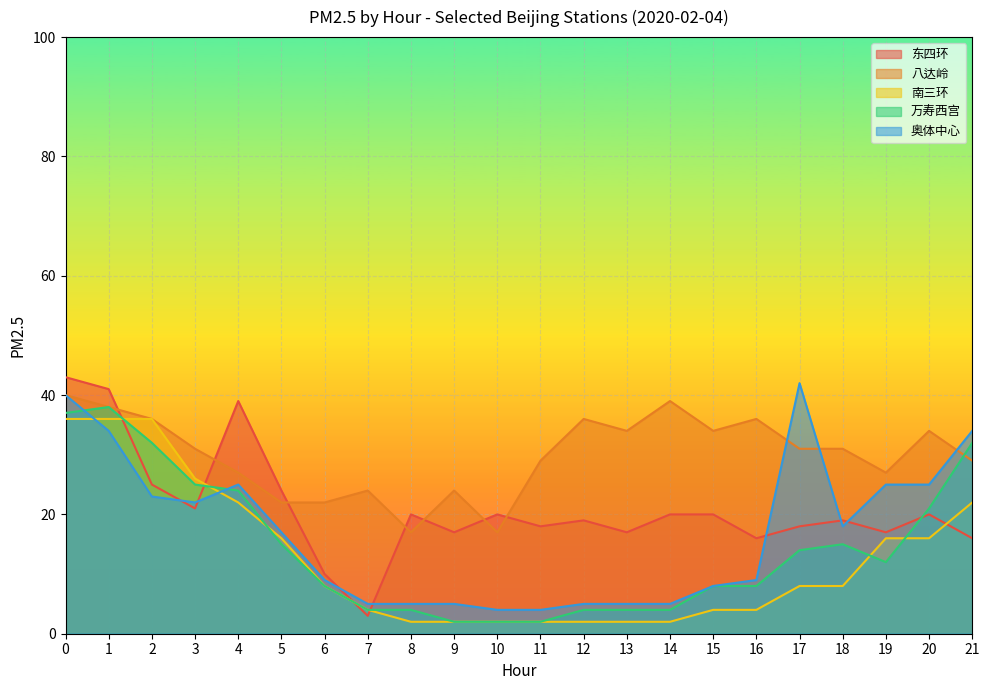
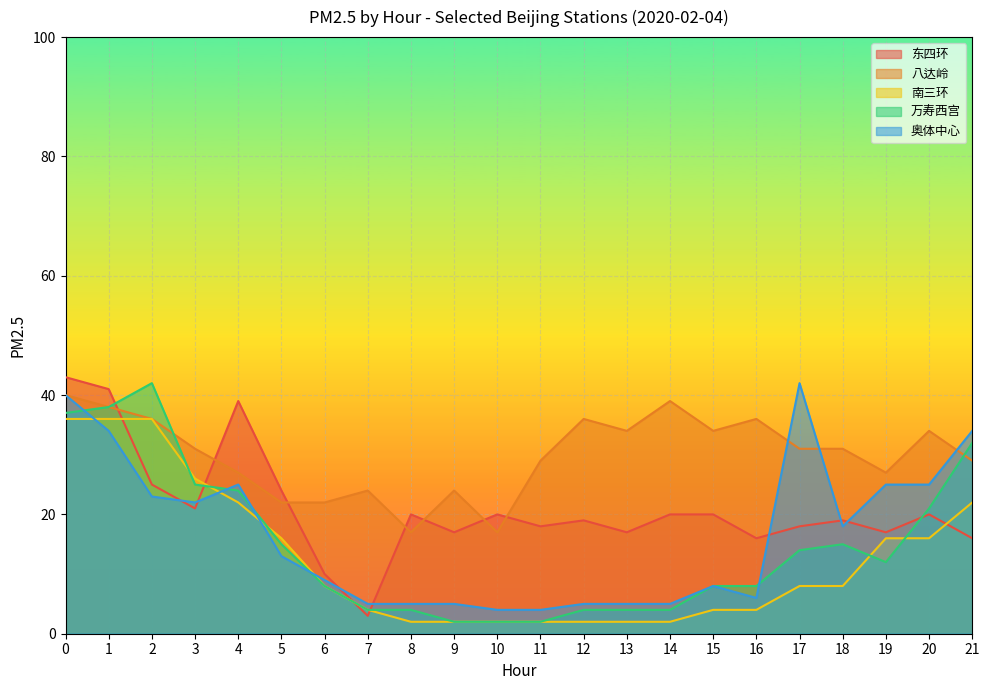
万寿西宫, 2: 32 -> 42
奥体中心, 5: 17 -> 13
奥体中心, 16: 9 -> 6
